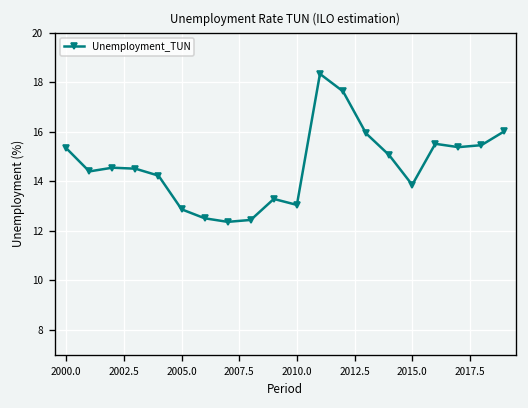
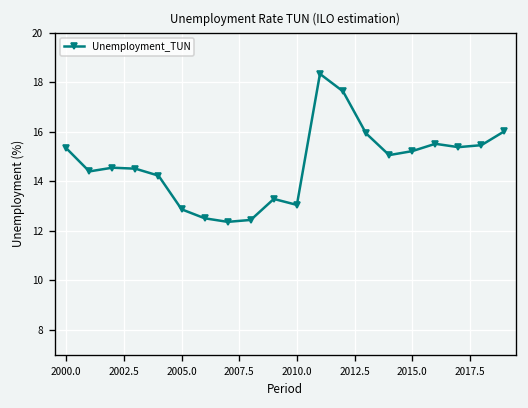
2015.0: 13.9 -> 15.2
